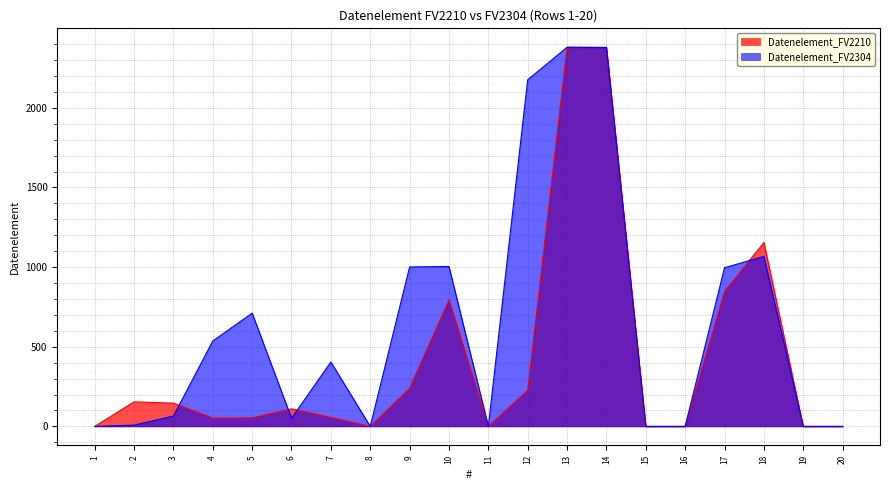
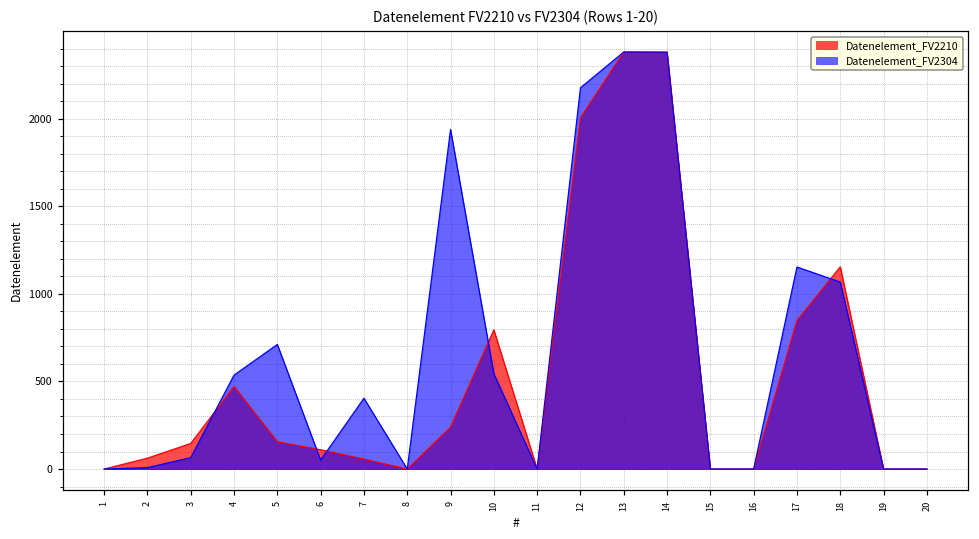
Datenelement_FV2210, 2: 150 -> 60
Datenelement_FV2210, 4: 50 -> 470
Datenelement_FV2210, 5: 50 -> 160
Datenelement_FV2304, 9: 1000 -> 1940
Datenelement_FV2304, 10: 1000 -> 540
Datenelement_FV2210, 12: 230 -> 2010
Datenelement_FV2304, 17: 1000 -> 1150
